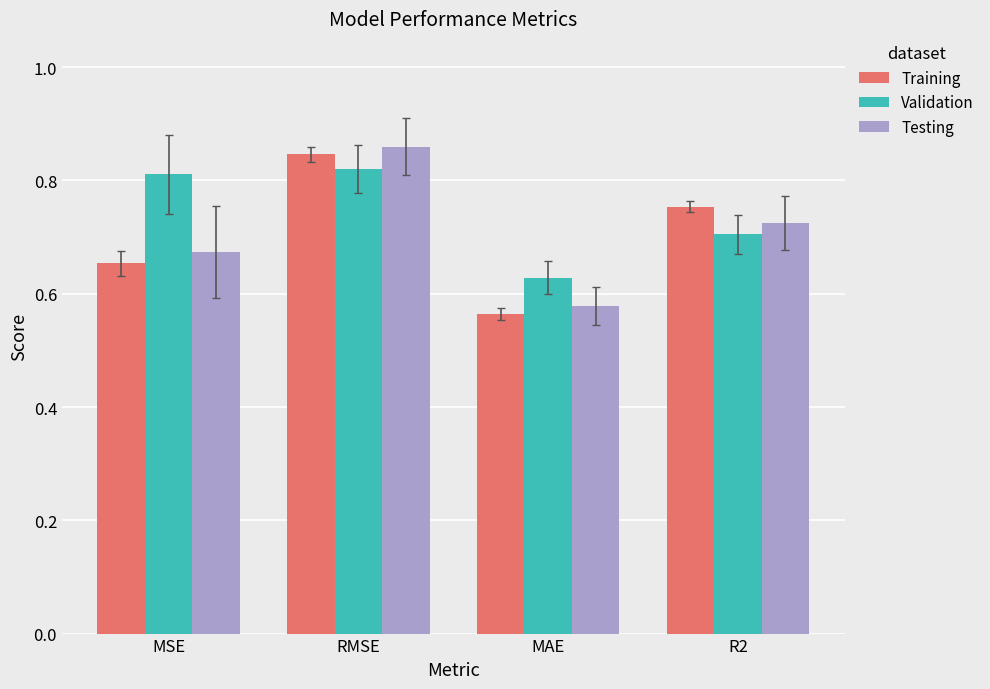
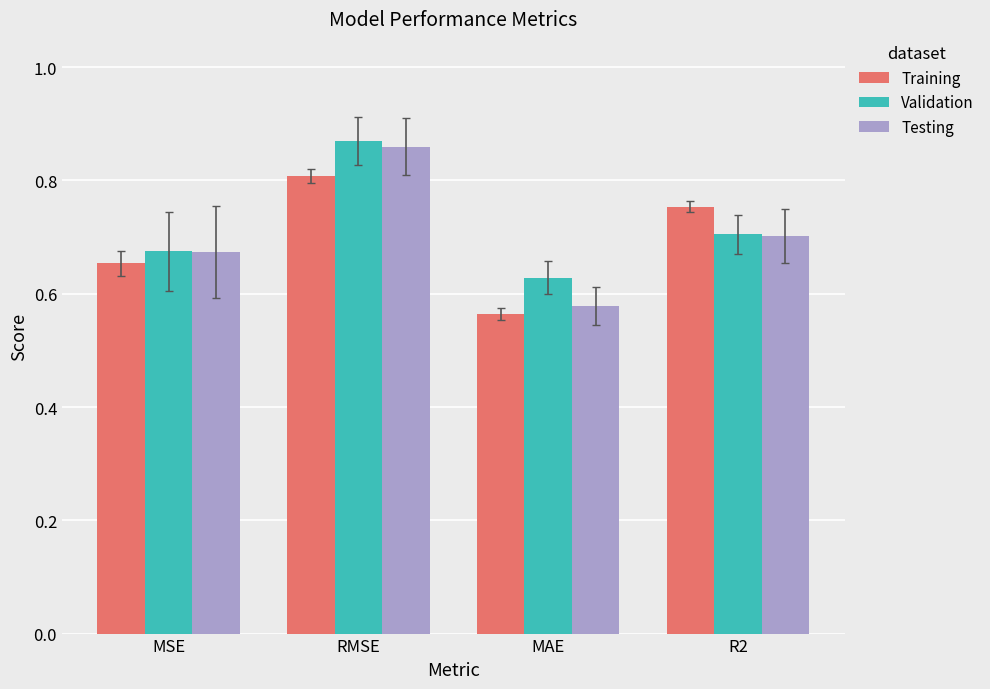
Validation, MSE: 0.81 -> 0.68
Training, RMSE: 0.85 -> 0.81
Validation, RMSE: 0.82 -> 0.87
Testing, R2: 0.73 -> 0.70
